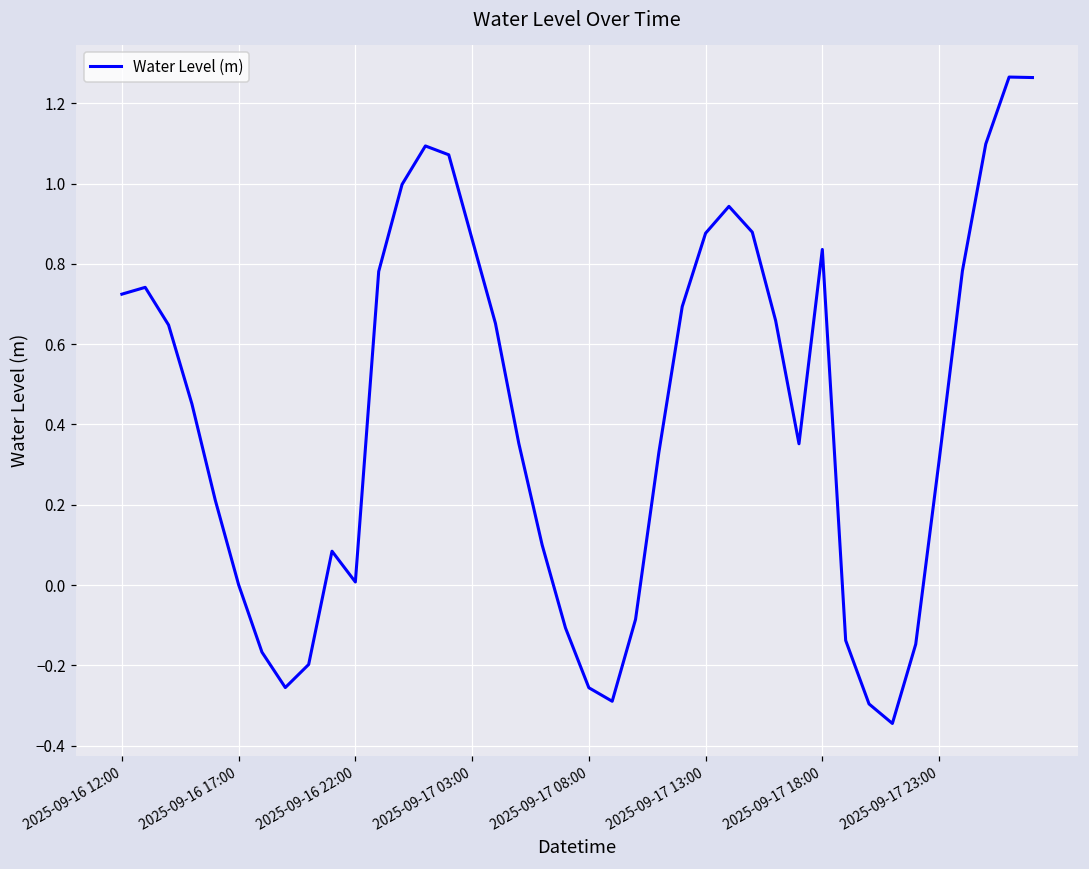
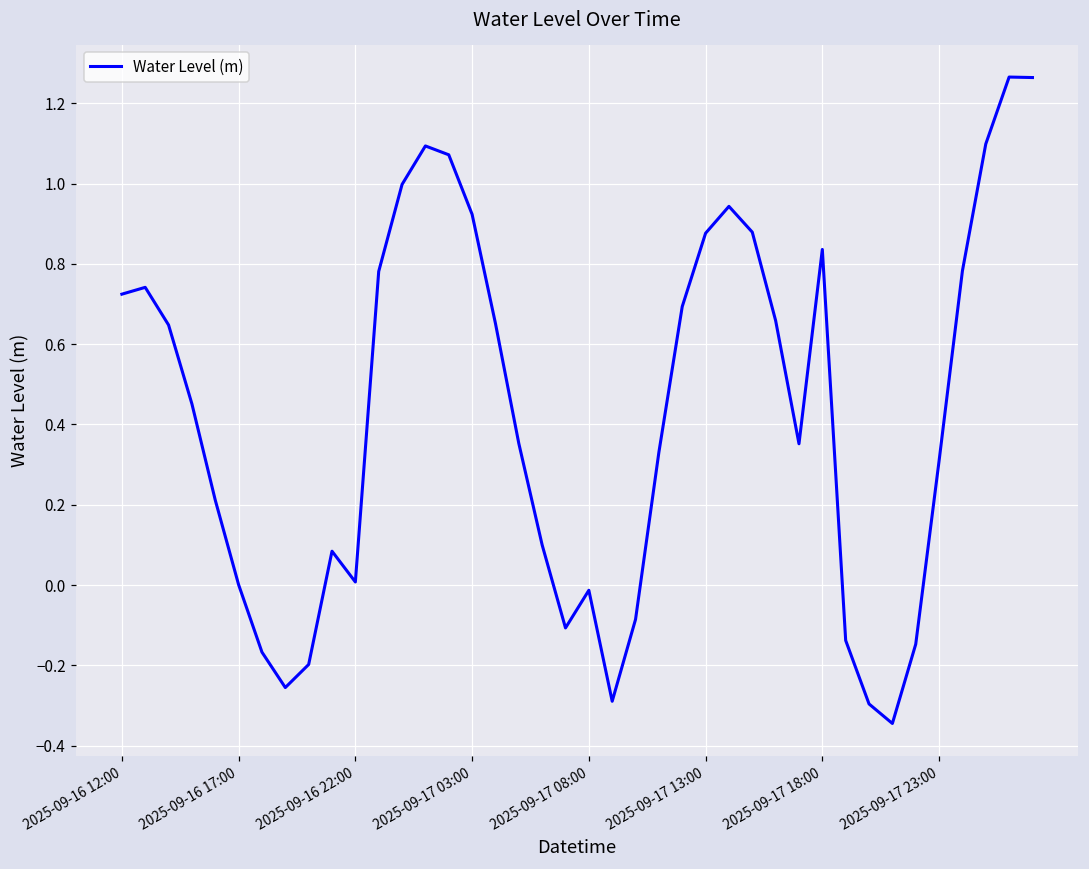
2025-09-17 03:00: 0.86 -> 0.92
2025-09-17 08:00: -0.26 -> -0.01
